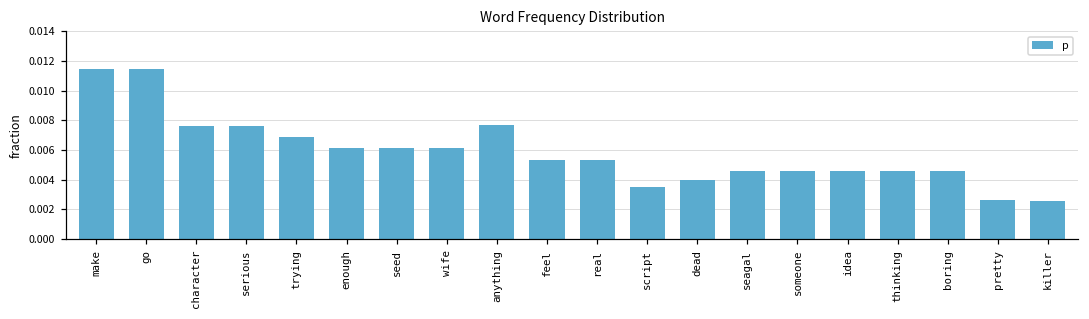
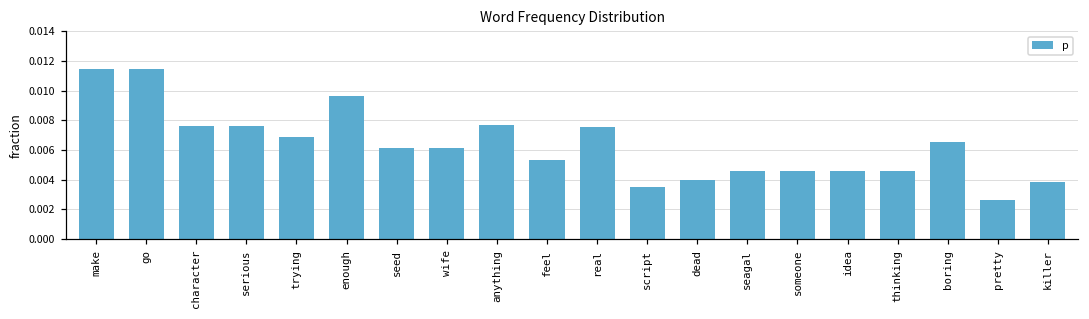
enough: 0.0061 -> 0.0096
real: 0.0053 -> 0.0075
boring: 0.0046 -> 0.0065
killer: 0.0026 -> 0.0038
